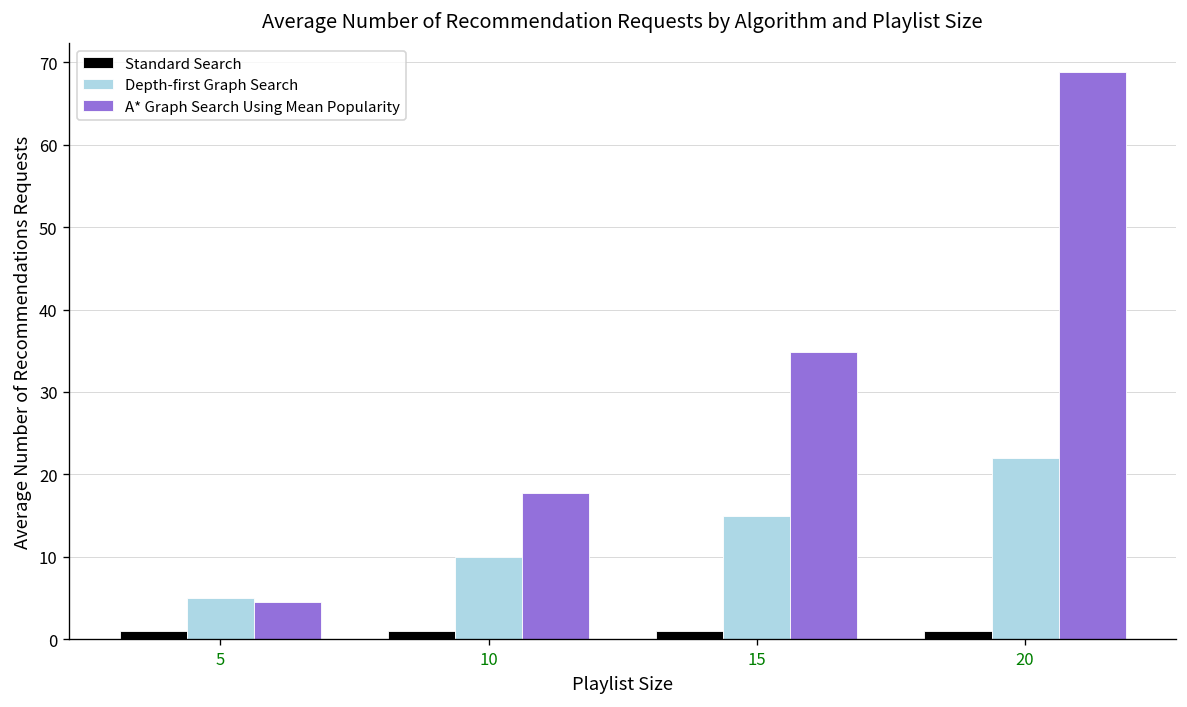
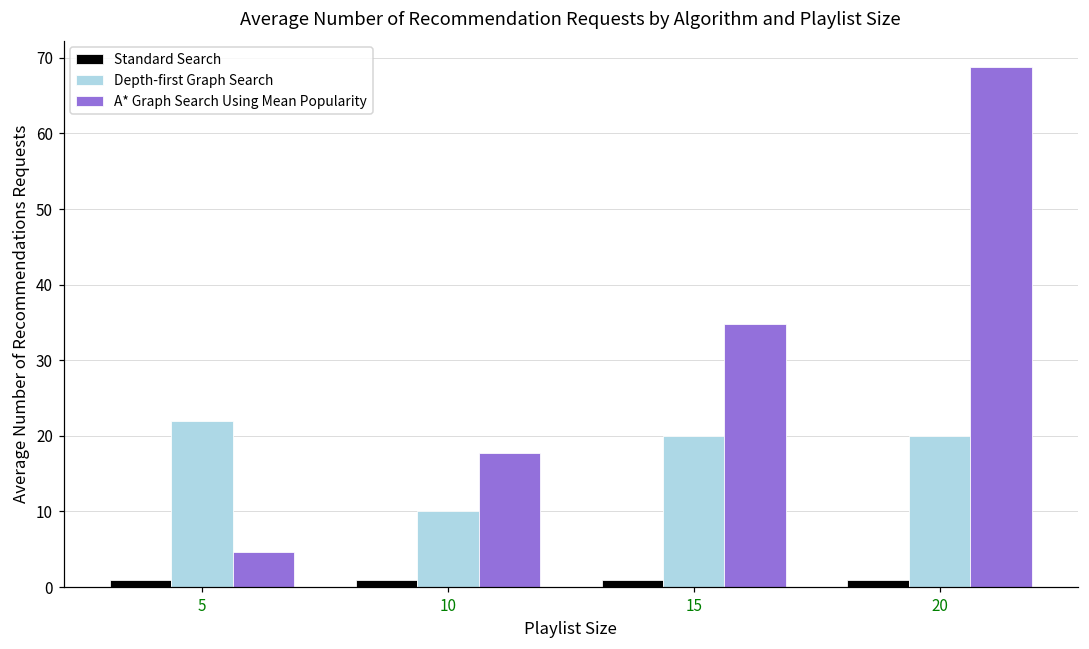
Depth-first Graph Search, 5: 5 -> 22
Depth-first Graph Search, 15: 15 -> 20
Depth-first Graph Search, 20: 22 -> 20
